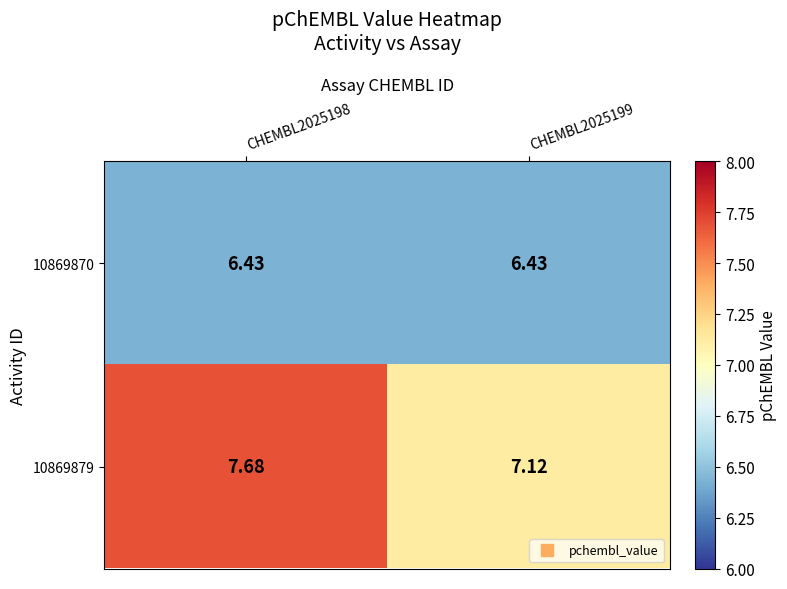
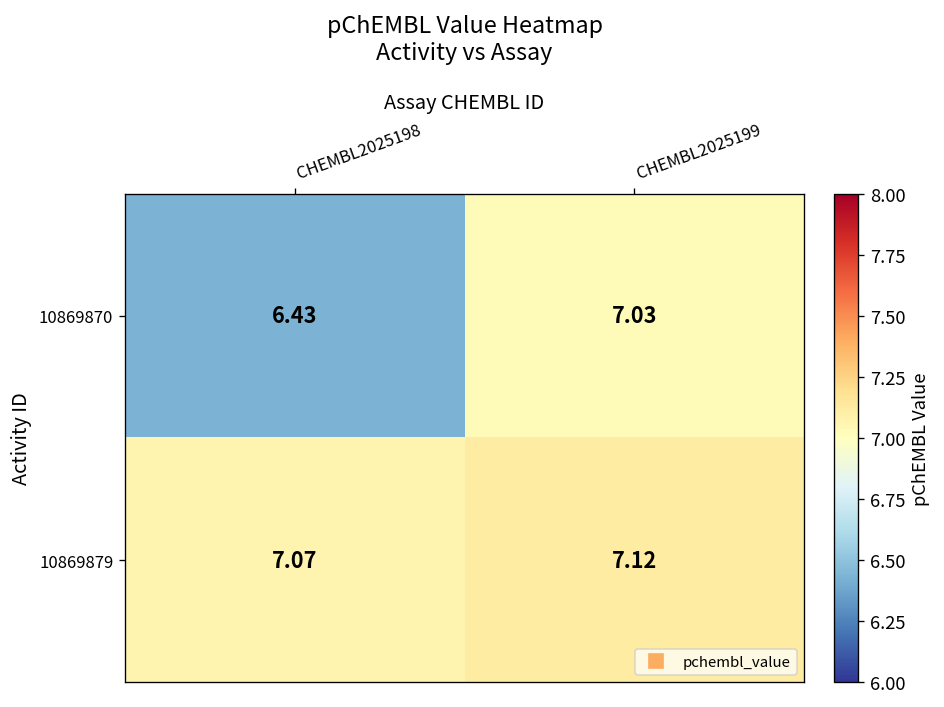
10869870, CHEMBL2025199: 6.43 -> 7.03
10869879, CHEMBL2025198: 7.68 -> 7.07
